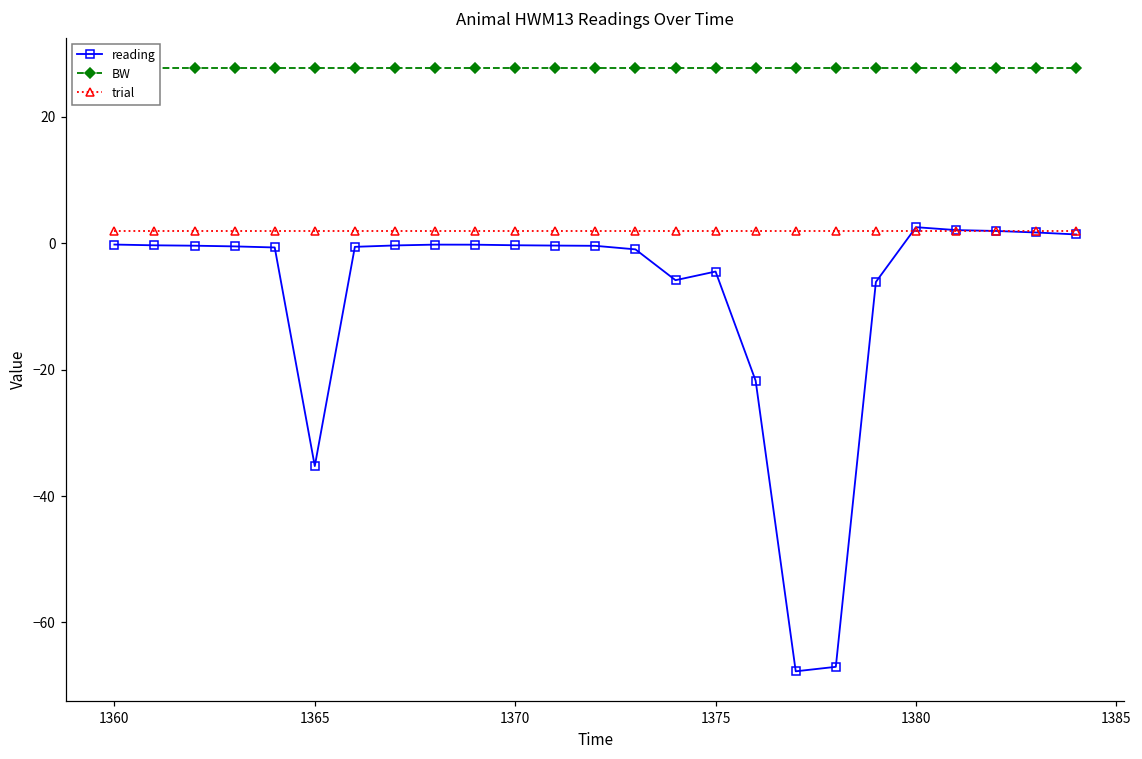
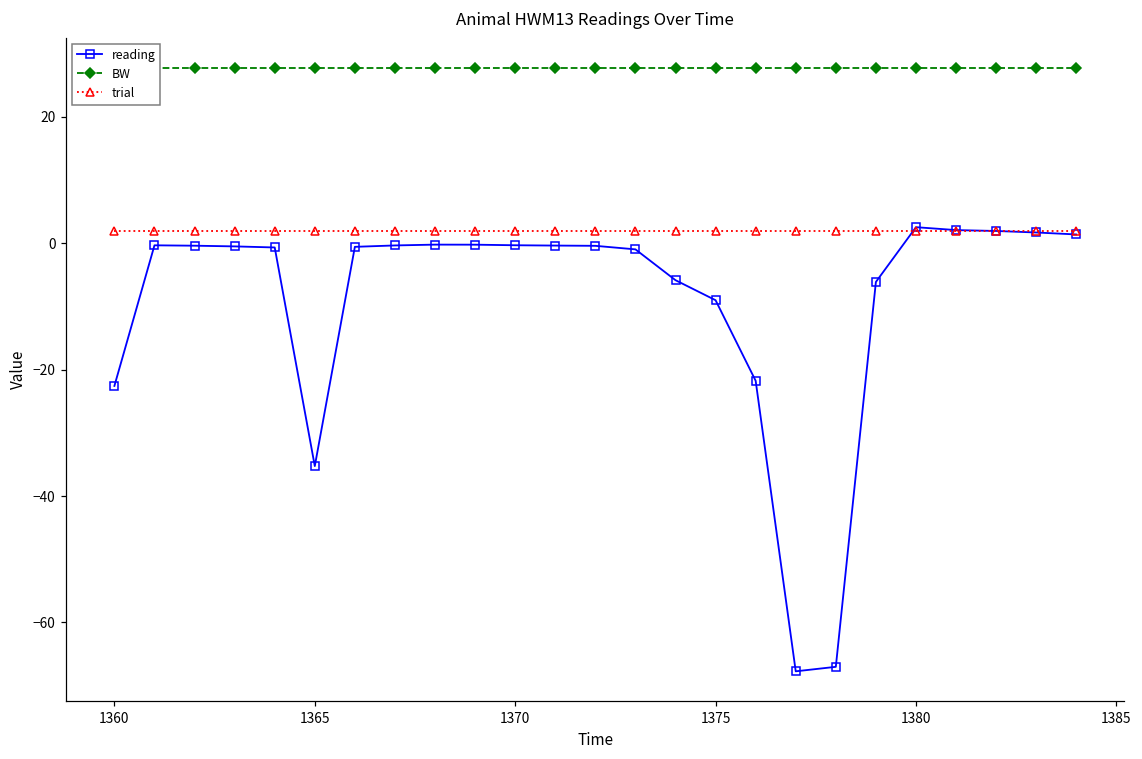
reading, 1360: 0 -> -23
reading, 1375: -4 -> -9
